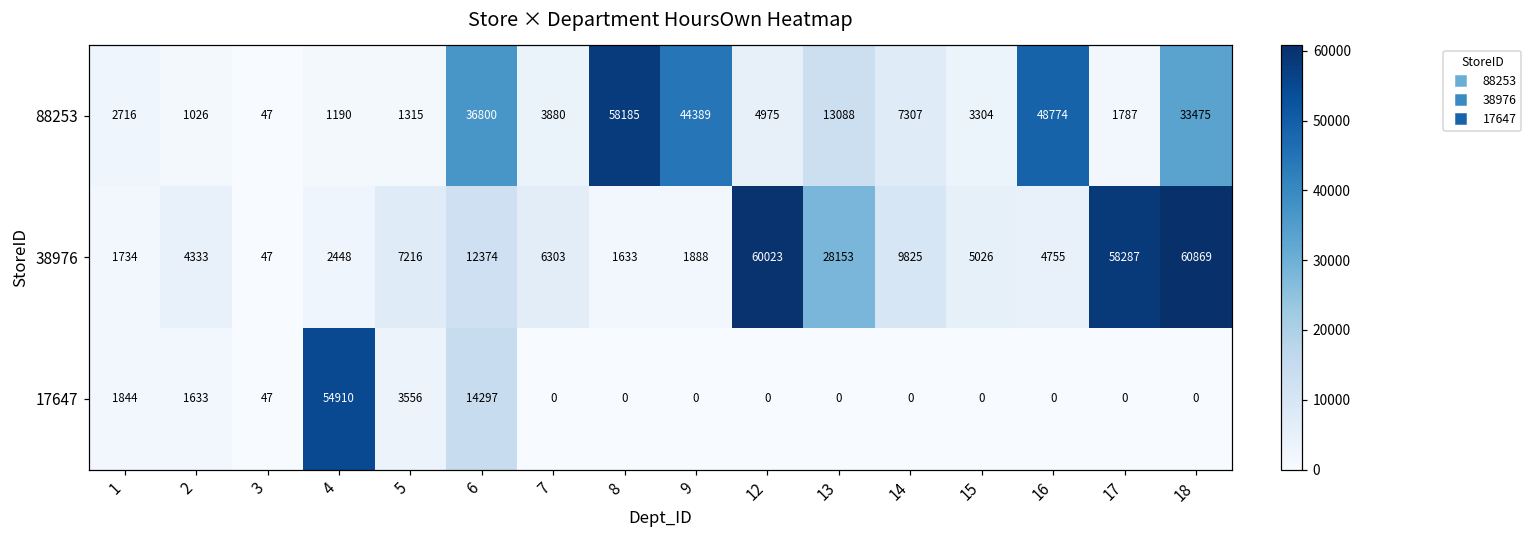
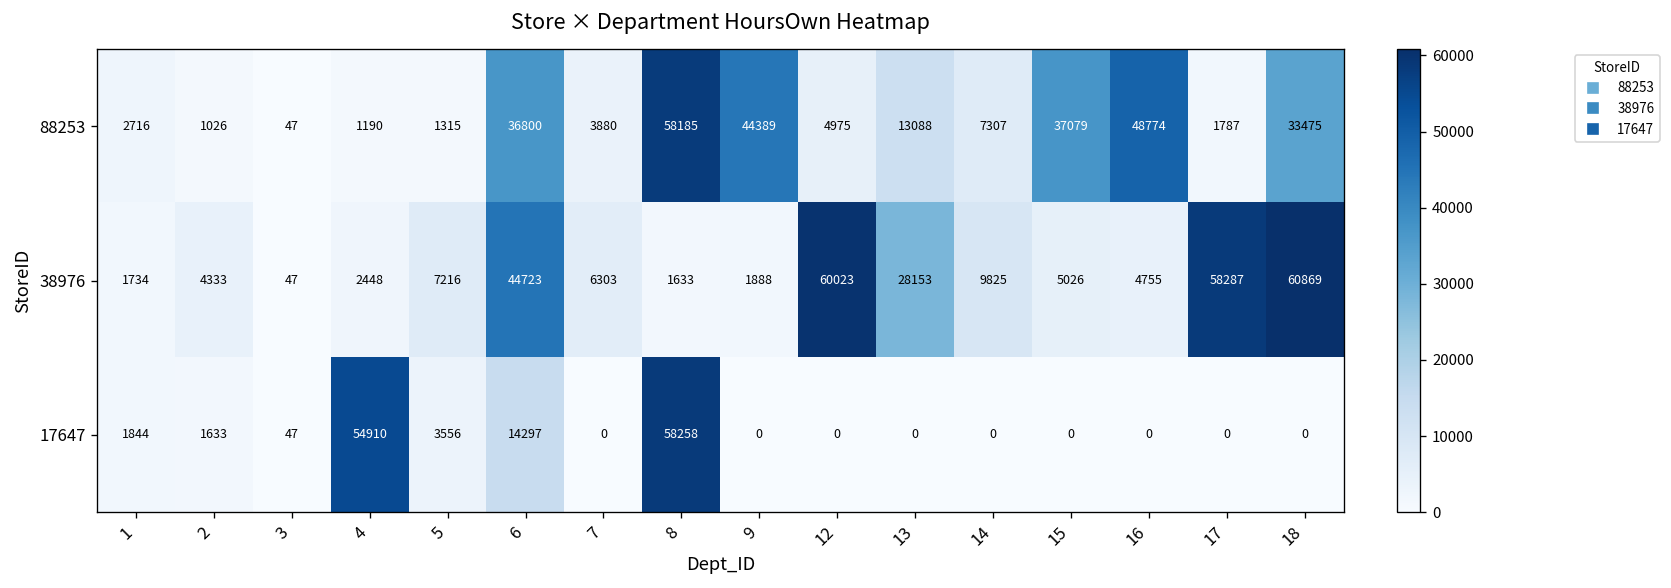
88253, 15: 3304 -> 37079
38976, 6: 12374 -> 44723
17647, 8: 0 -> 58258
